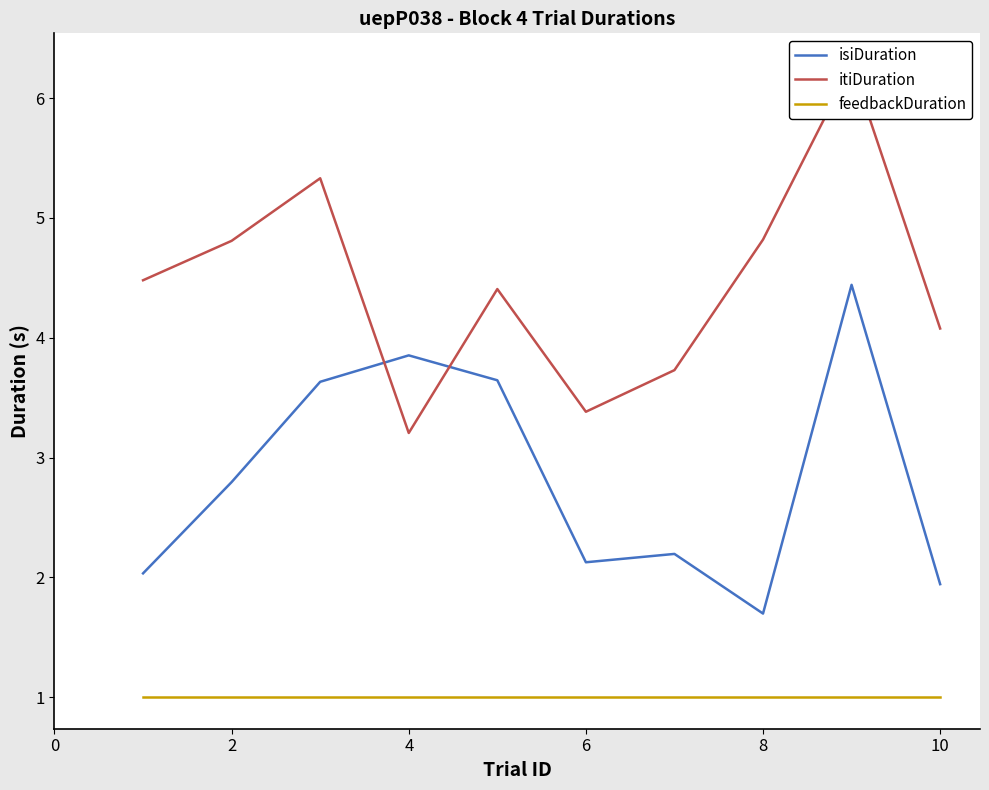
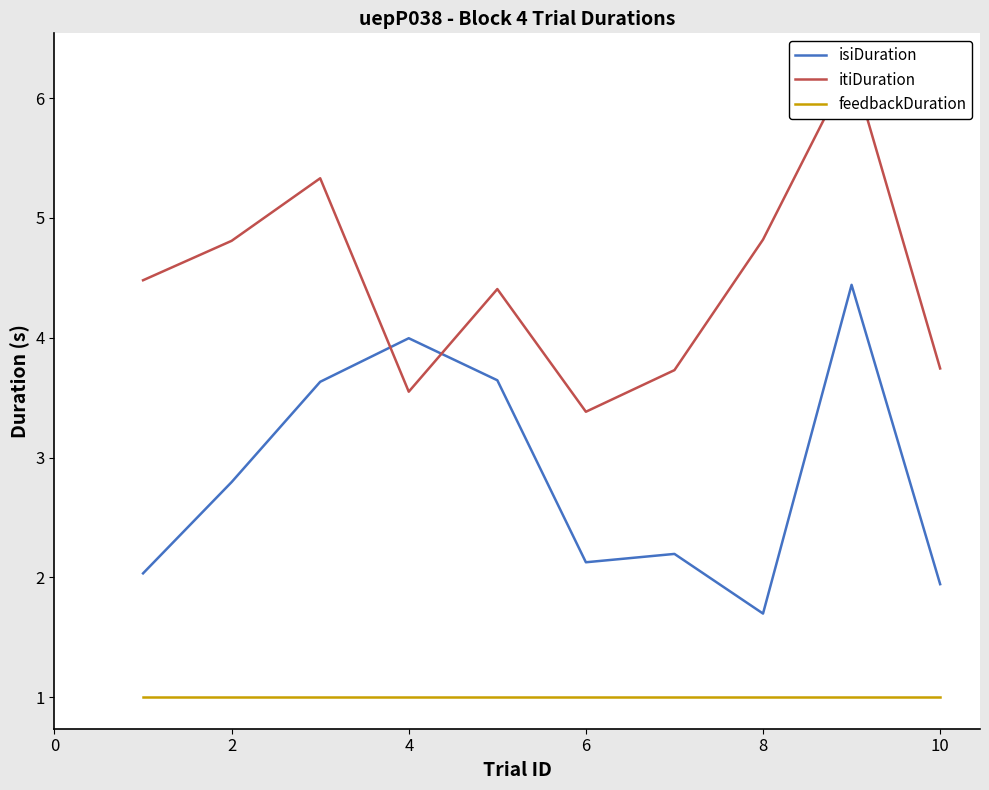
isiDuration, 4: 3.85 -> 4.00
itiDuration, 4: 3.21 -> 3.55
itiDuration, 10: 4.08 -> 3.74
